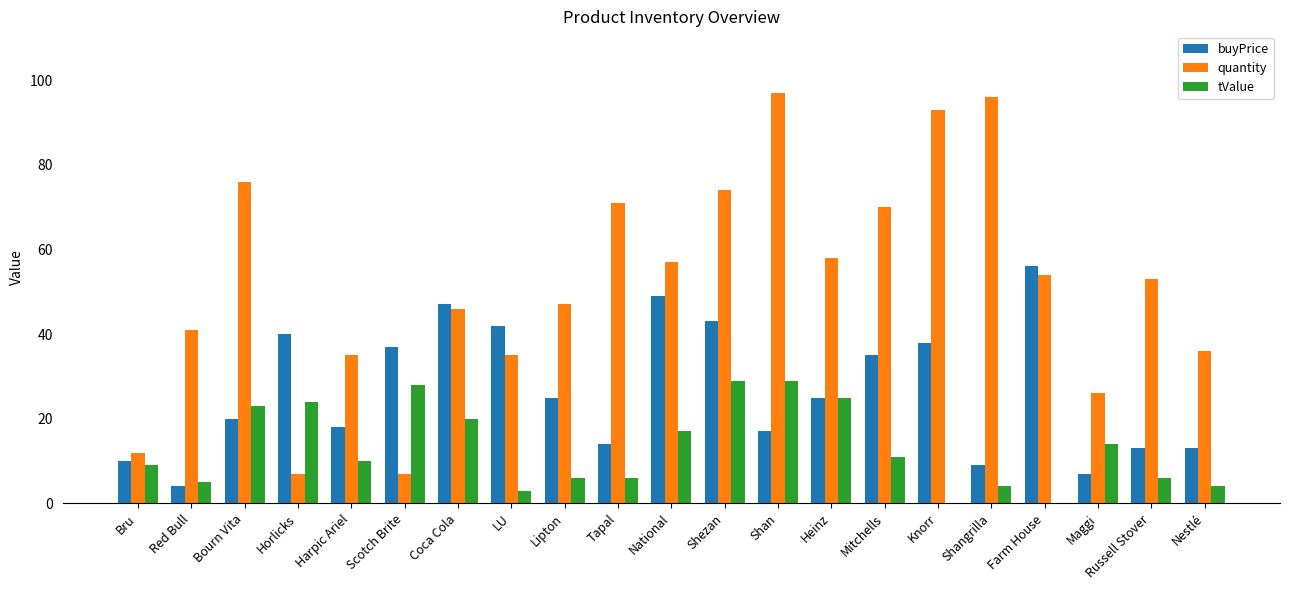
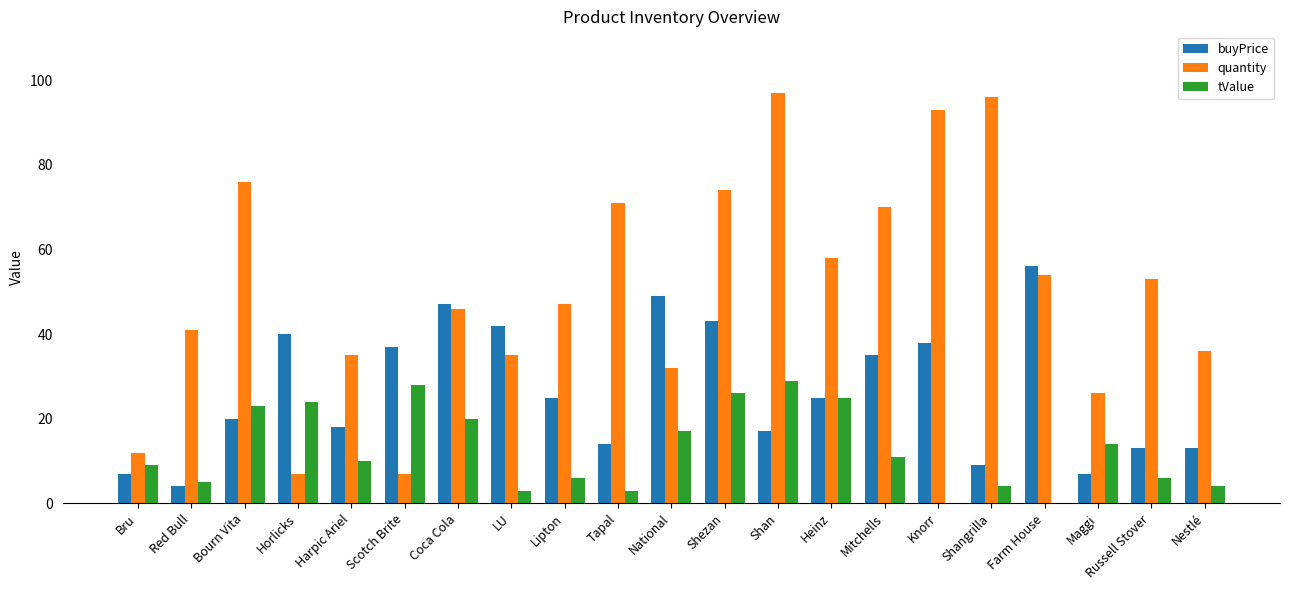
buyPrice, Bru: 10 -> 7
tValue, Tapal: 6 -> 3
quantity, National: 57 -> 32
tValue, Shezan: 29 -> 26
